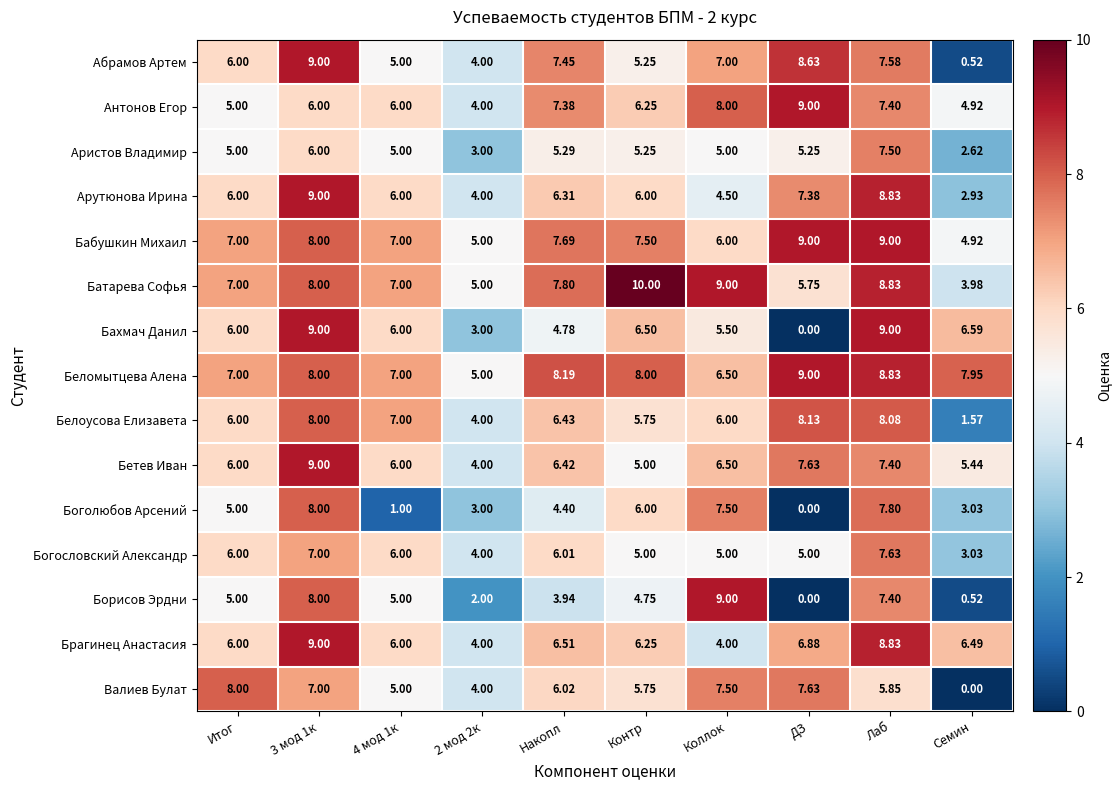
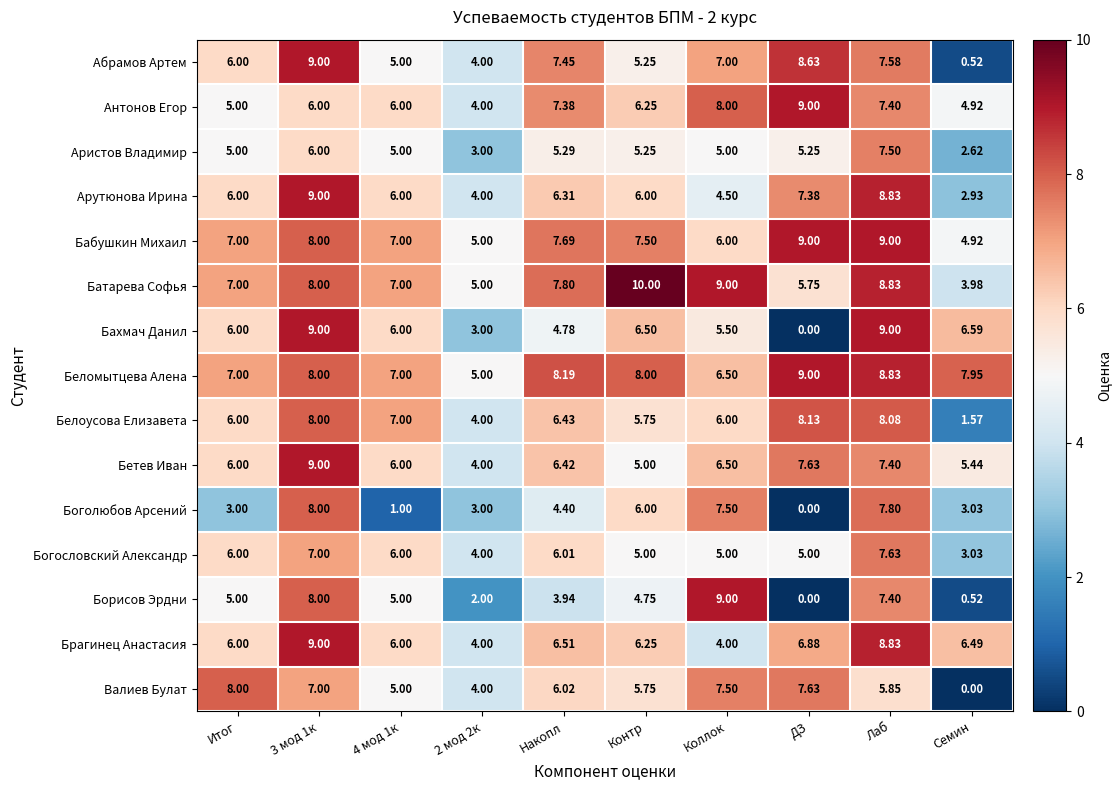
Боголюбов Арсений, Итог: 5.00 -> 3.00
